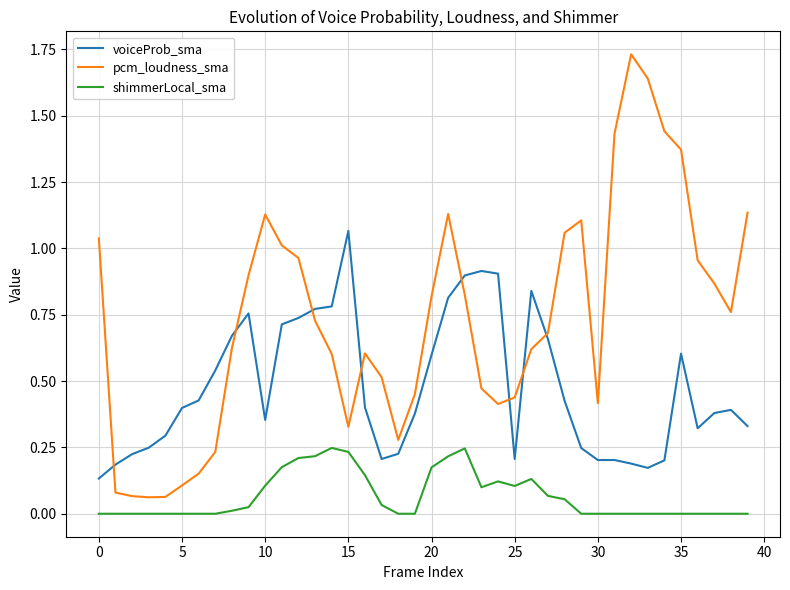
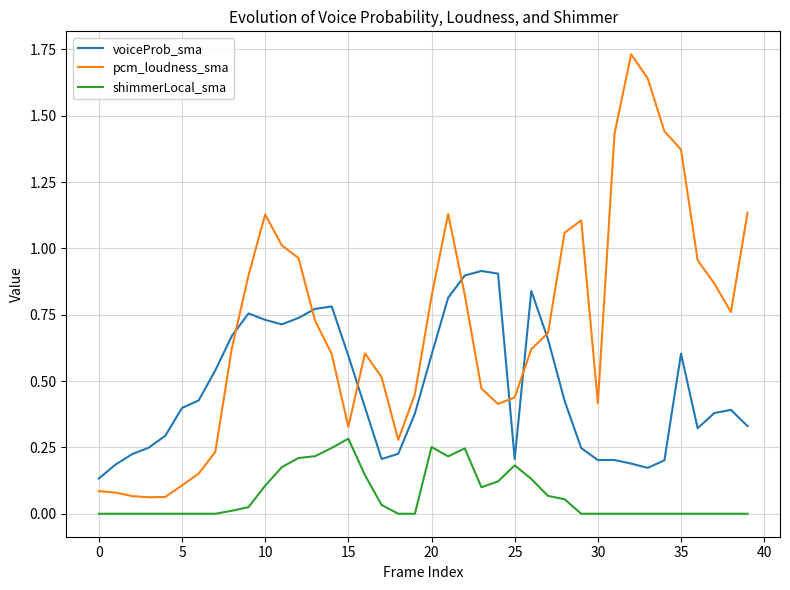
pcm_loudness_sma, 0: 1.04 -> 0.09
voiceProb_sma, 10: 0.35 -> 0.73
voiceProb_sma, 15: 1.07 -> 0.60
shimmerLocal_sma, 15: 0.23 -> 0.28
shimmerLocal_sma, 20: 0.17 -> 0.25
shimmerLocal_sma, 25: 0.10 -> 0.18
